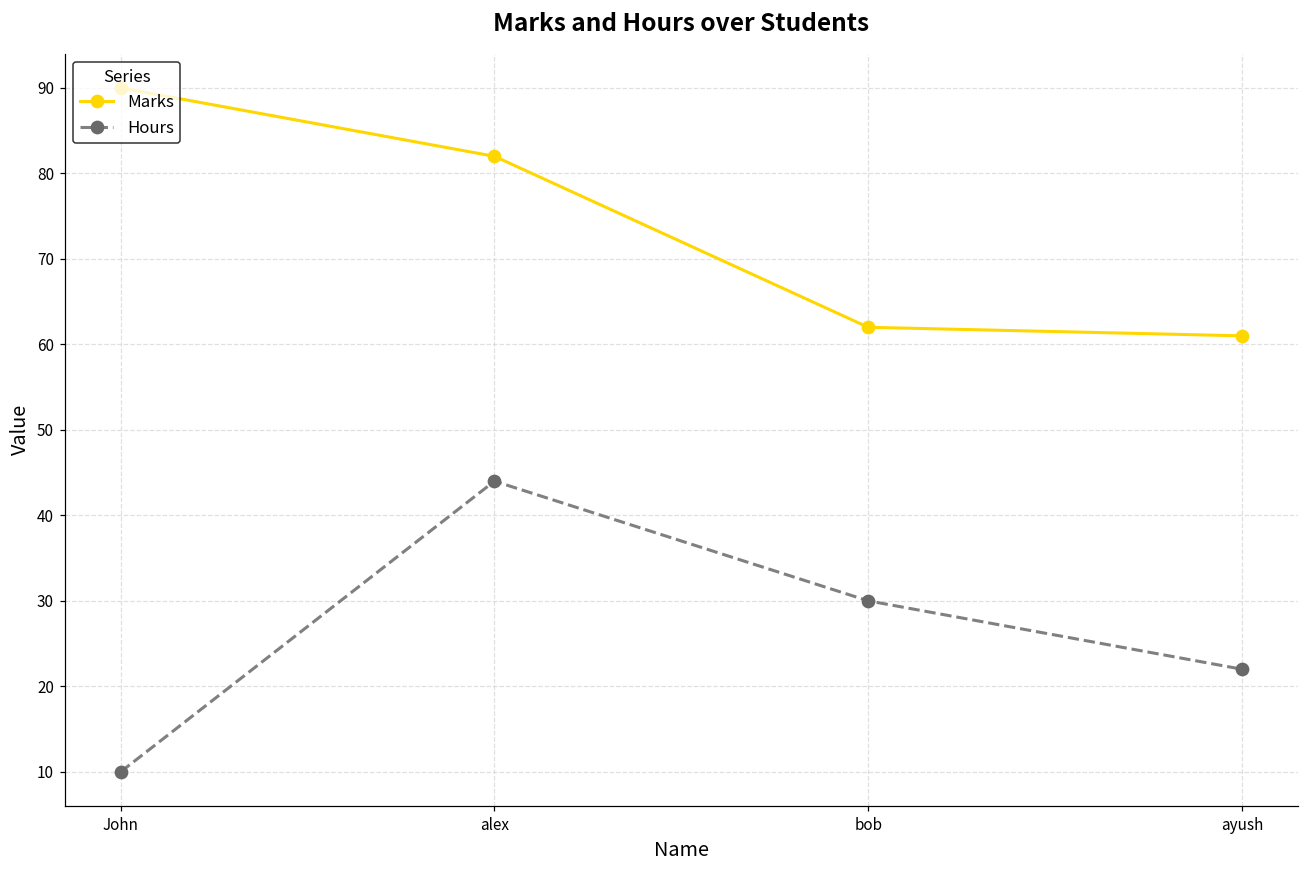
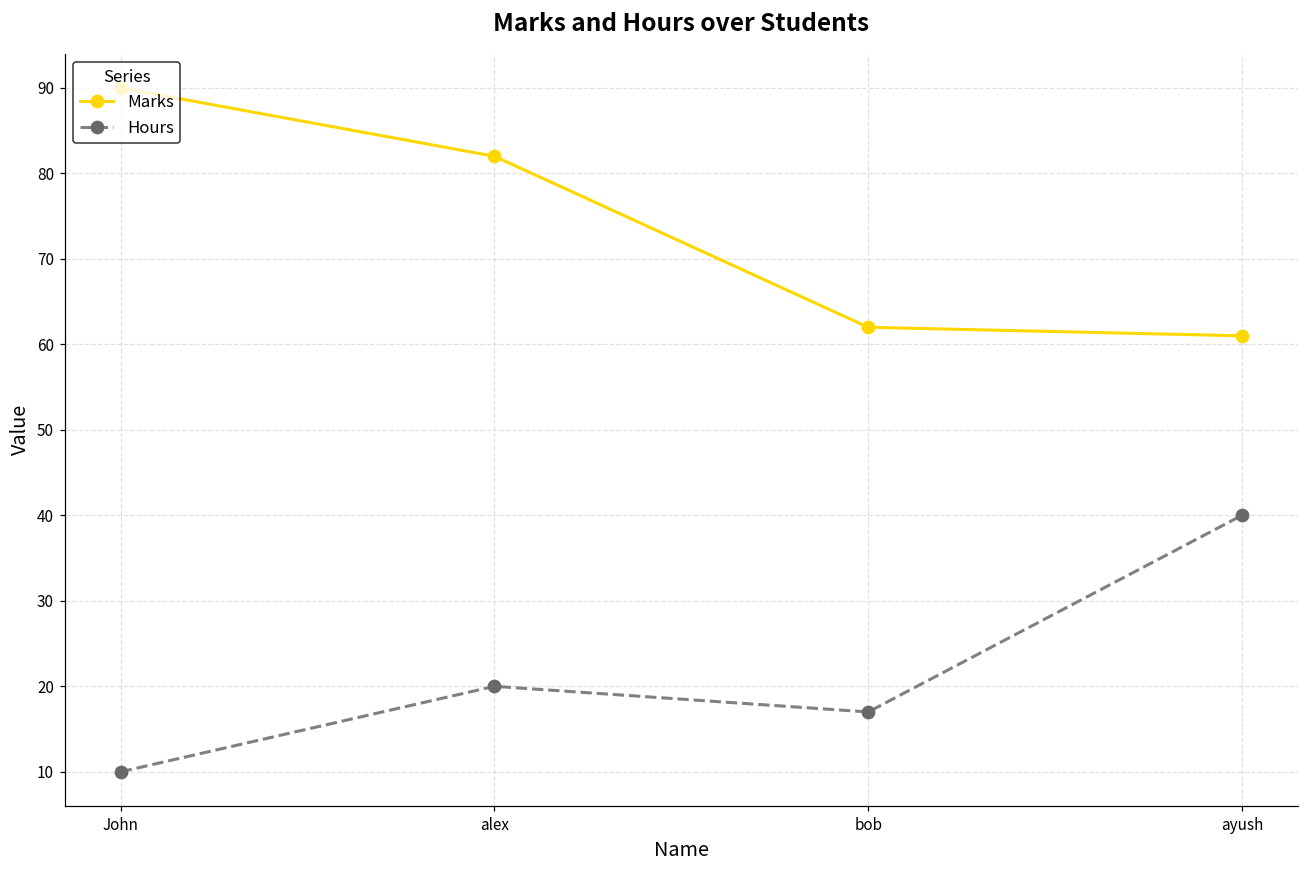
Hours, alex: 44 -> 20
Hours, bob: 30 -> 17
Hours, ayush: 22 -> 40
